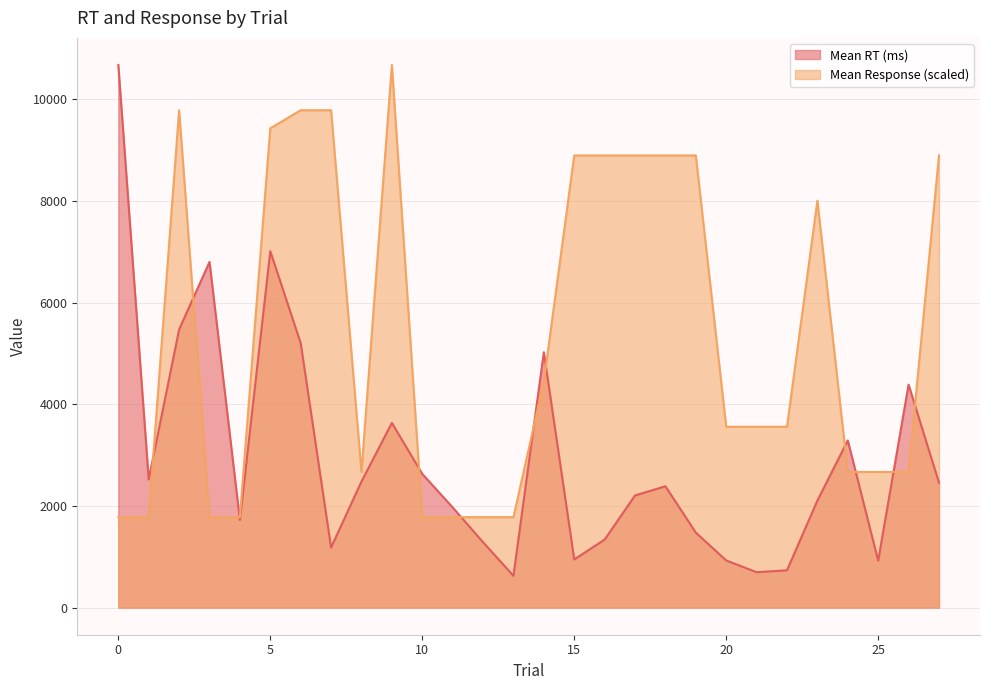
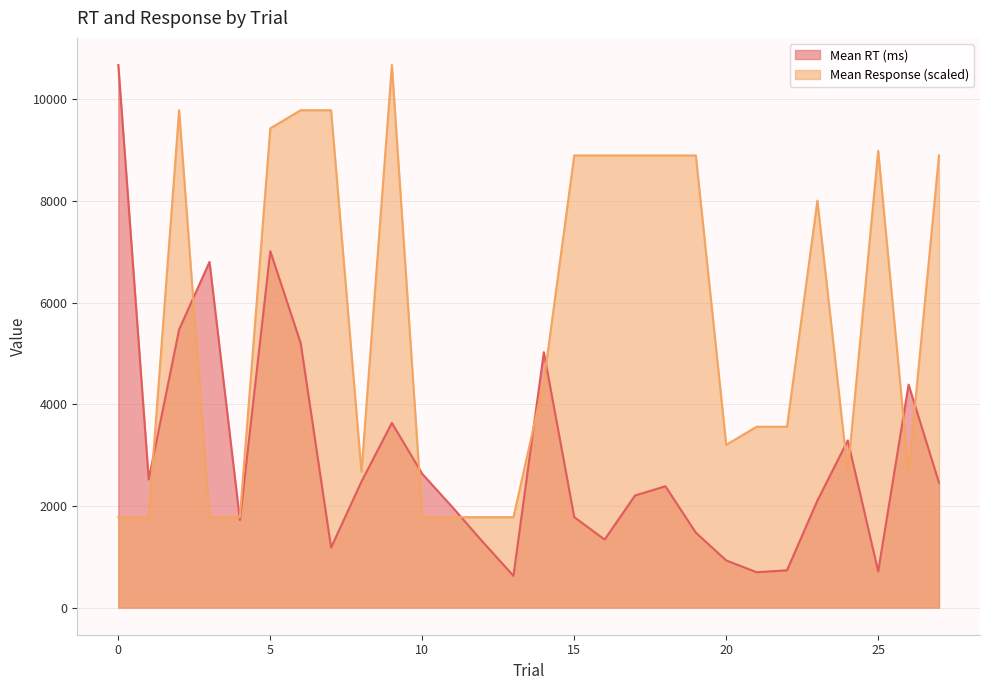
Mean RT (ms), 15: 900 -> 1800
Mean Response (scaled), 20: 3600 -> 3200
Mean RT (ms), 25: 900 -> 700
Mean Response (scaled), 25: 2700 -> 9000
